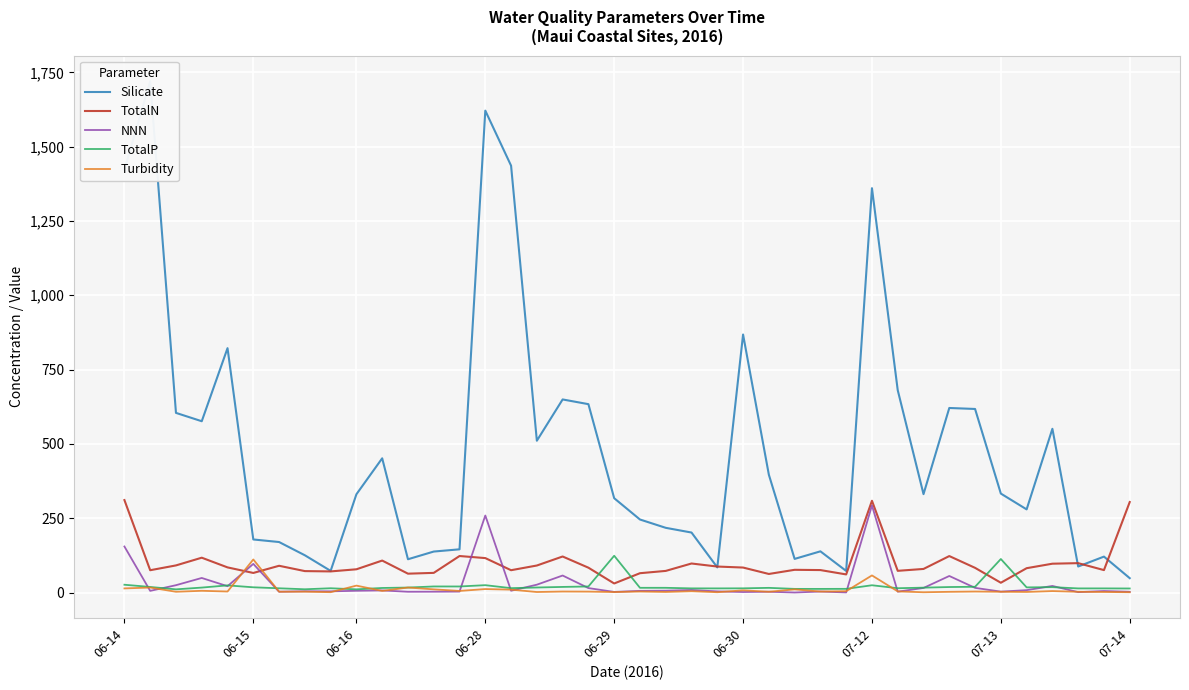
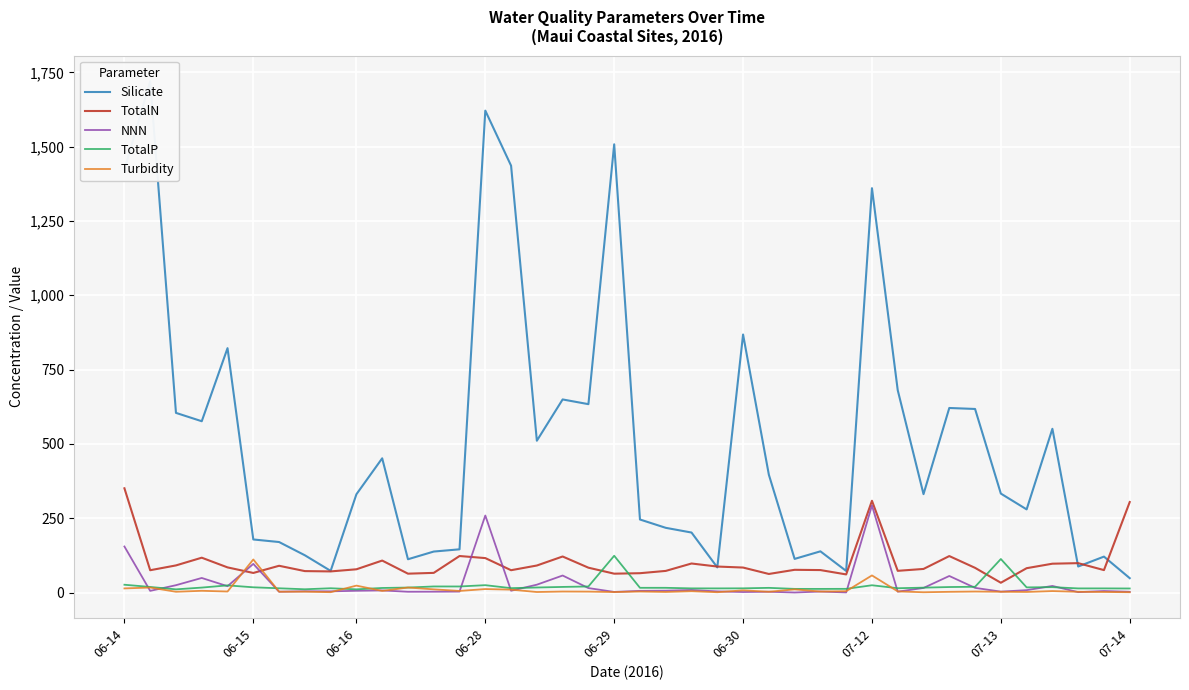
TotalN, 06-14: 310 -> 350
Silicate, 06-29: 320 -> 1,510
TotalN, 06-29: 30 -> 60
